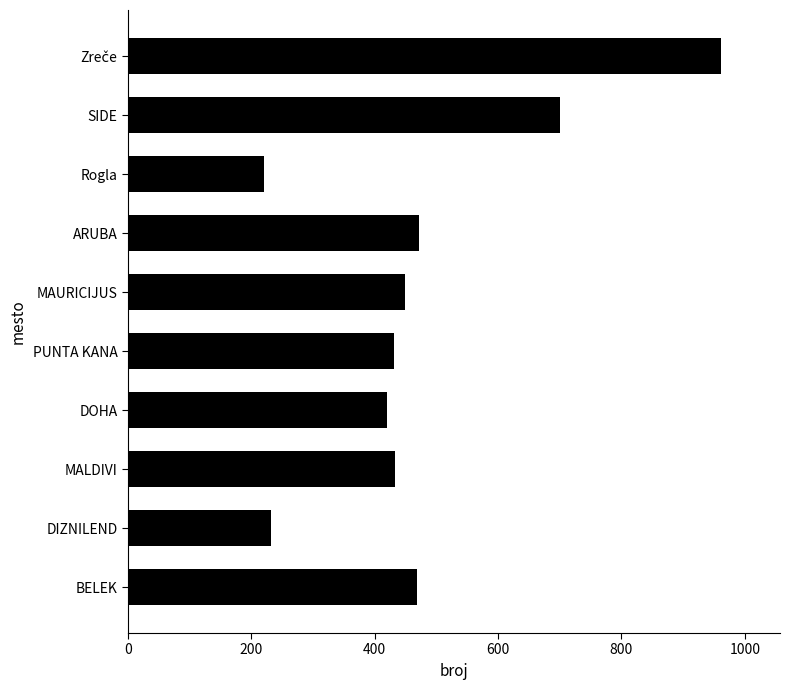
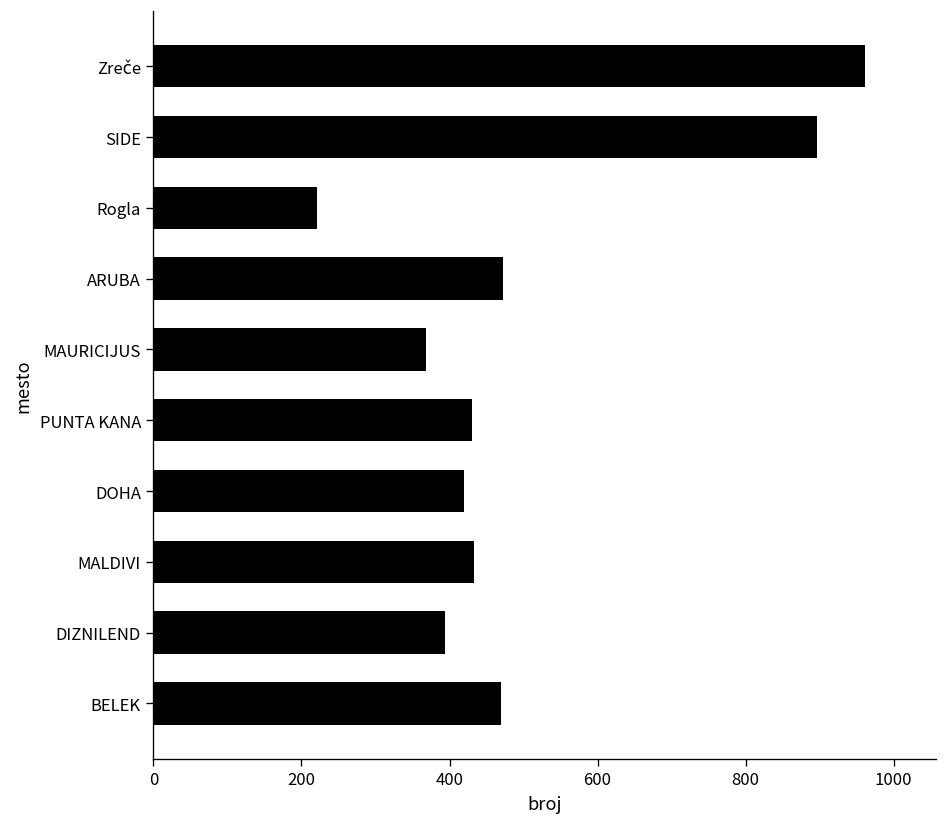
SIDE: 700 -> 900
MAURICIJUS: 450 -> 370
DIZNILEND: 230 -> 390
